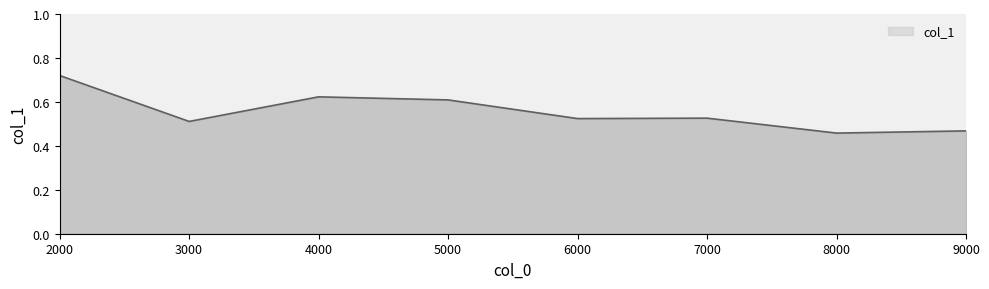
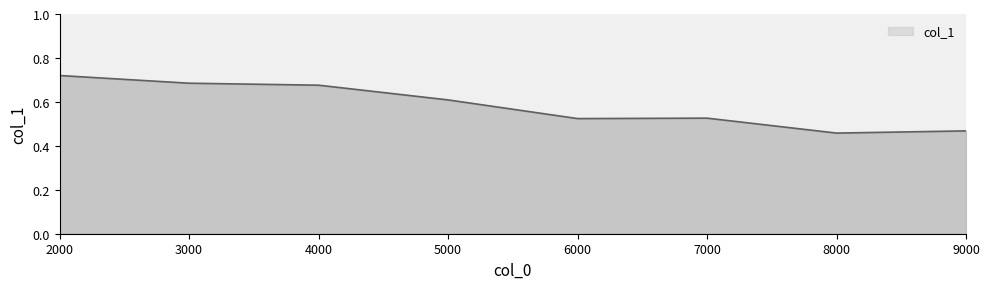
3000: 0.51 -> 0.69
4000: 0.62 -> 0.68
